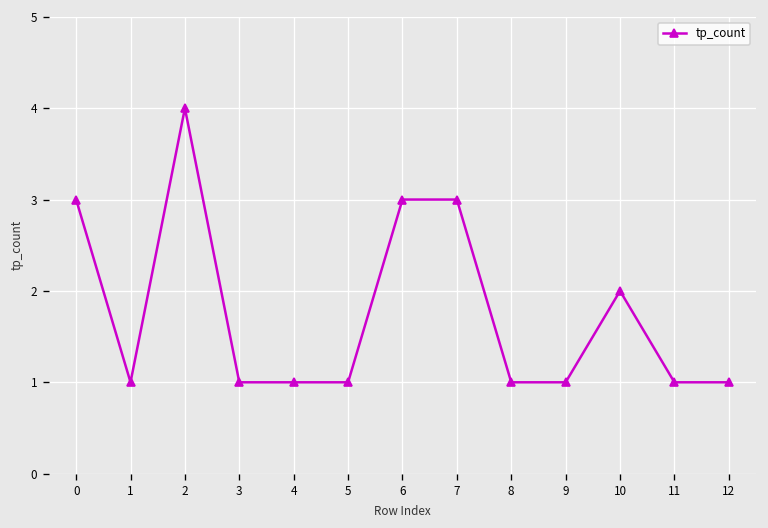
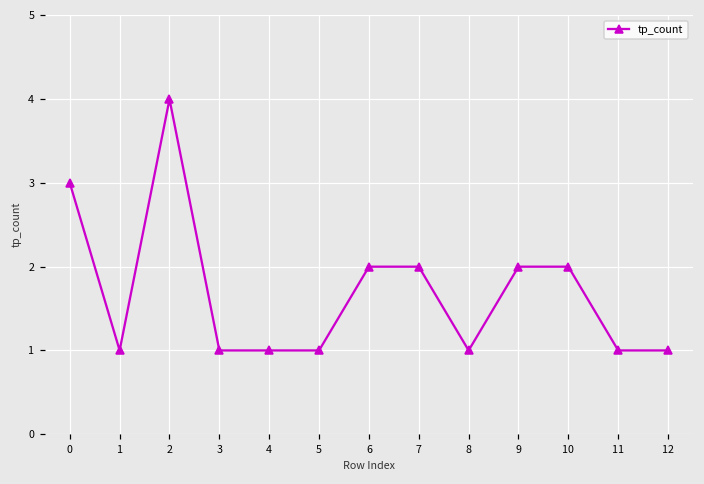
6: 3 -> 2
7: 3 -> 2
9: 1 -> 2
